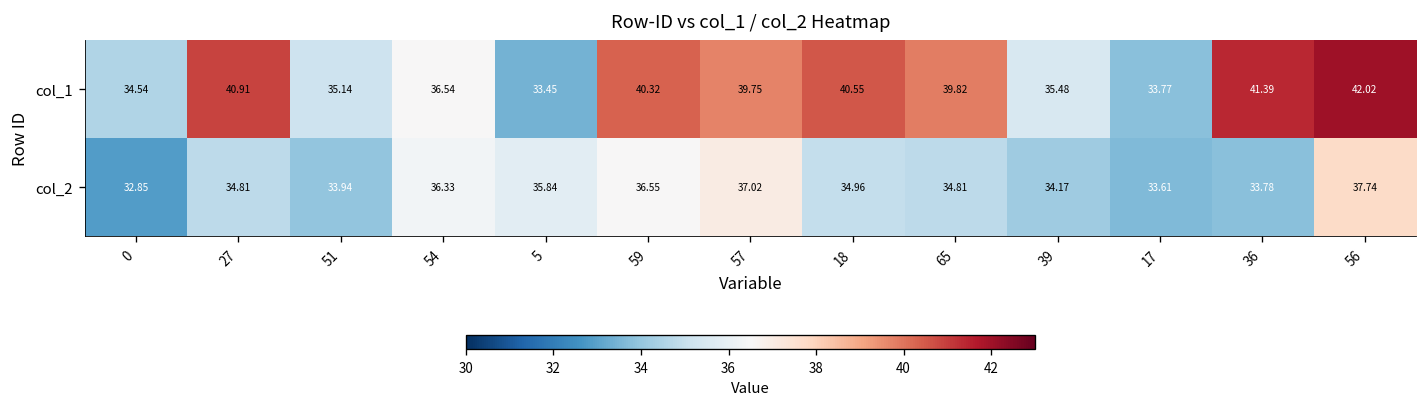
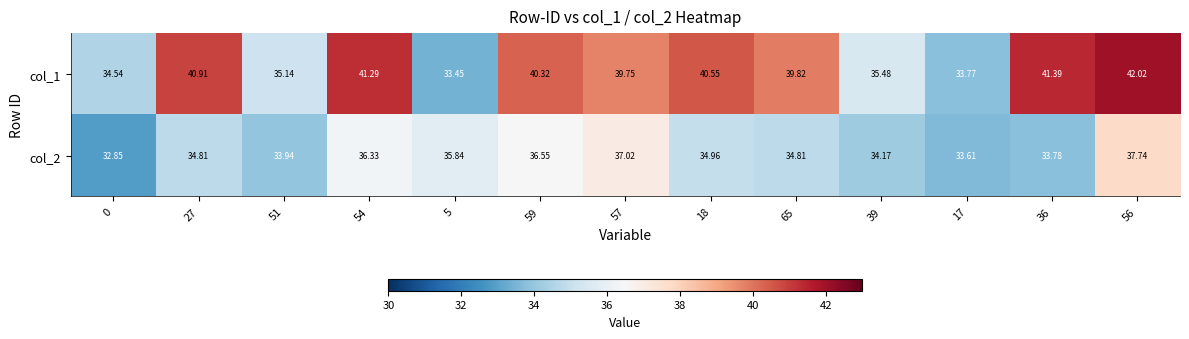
col_1, 54: 36.54 -> 41.29
